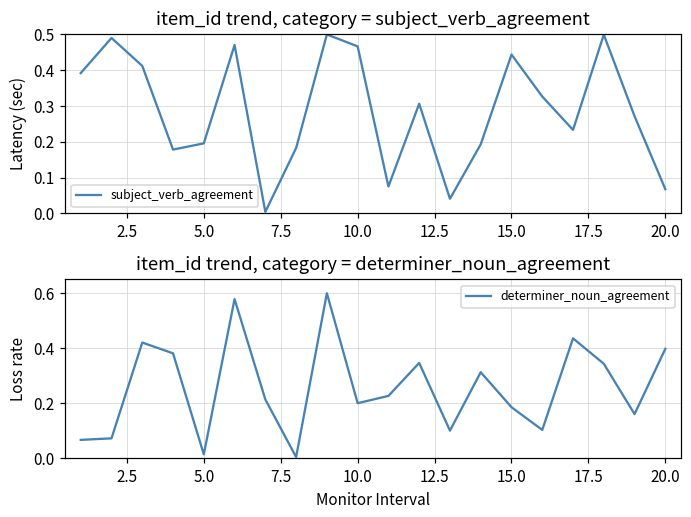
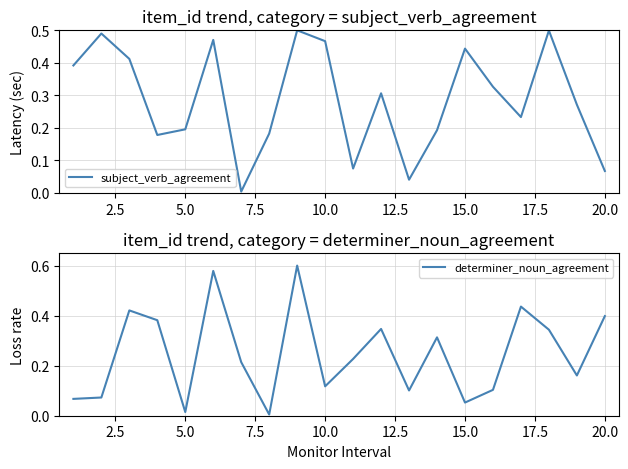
item_id trend, category = determiner_noun_agreement, 10.0: 0.20 -> 0.12
item_id trend, category = determiner_noun_agreement, 15.0: 0.19 -> 0.05
